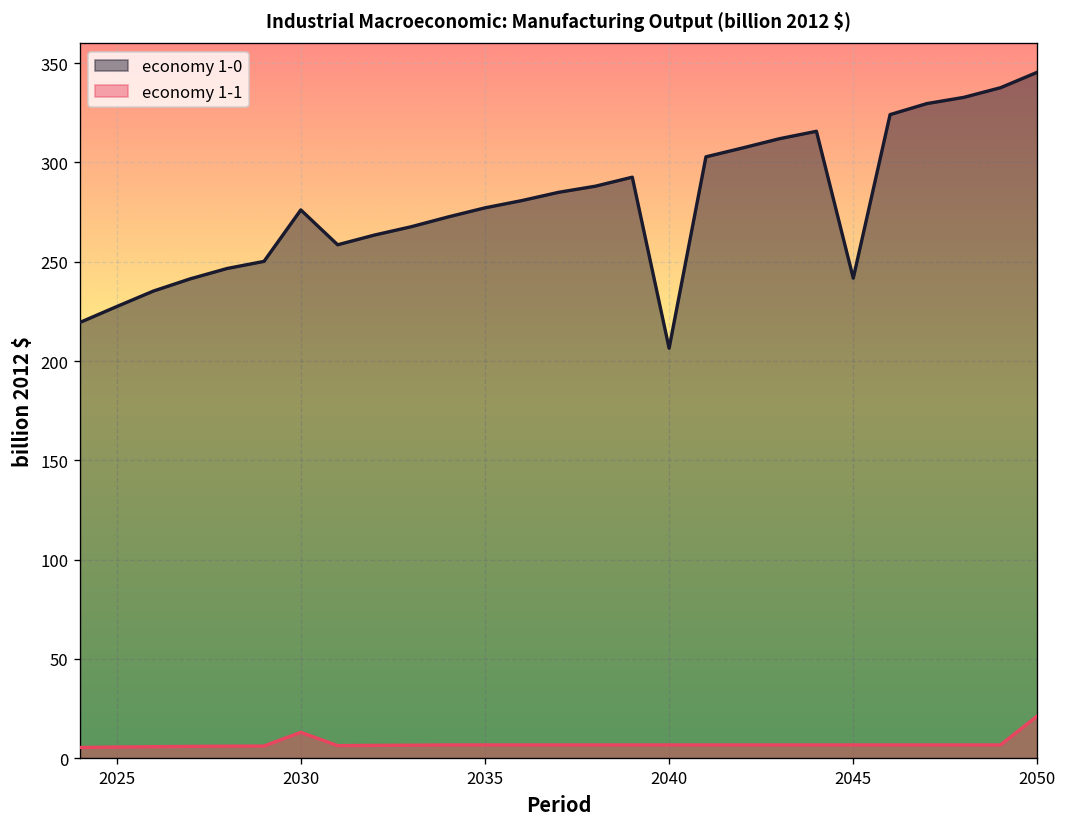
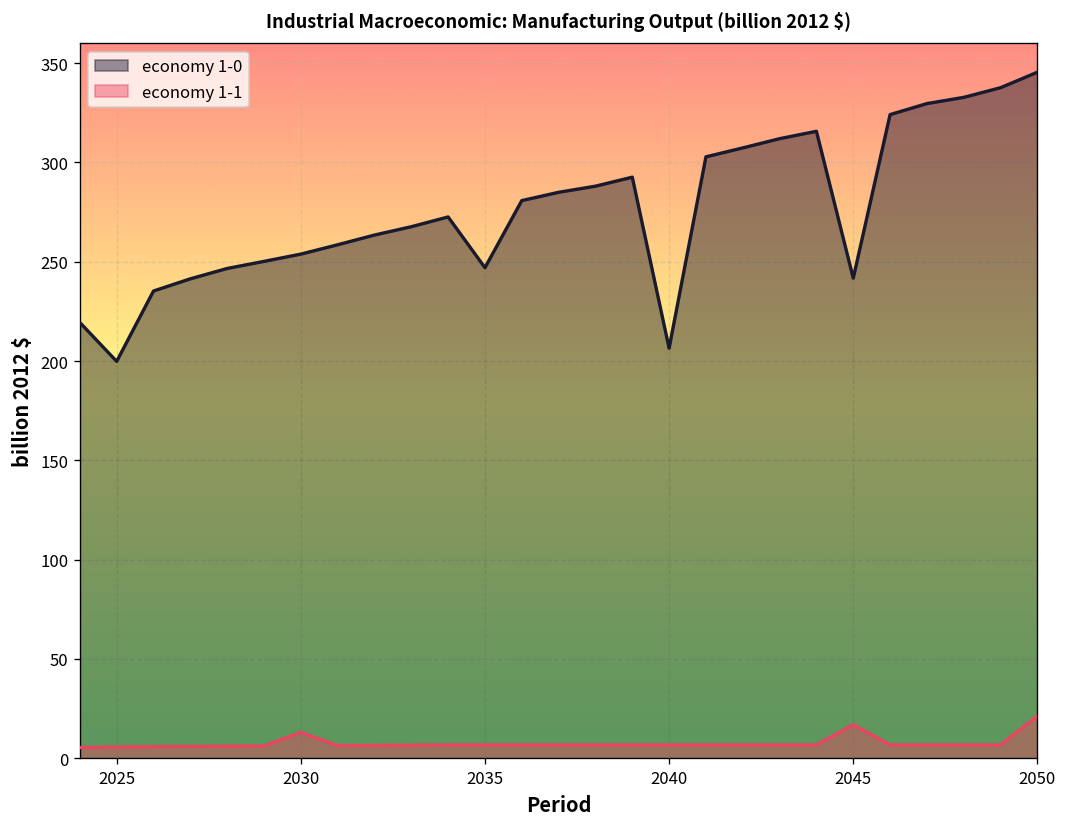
economy 1-0, 2025: 227 -> 200
economy 1-0, 2030: 276 -> 254
economy 1-0, 2035: 277 -> 247
economy 1-1, 2045: 7 -> 17
